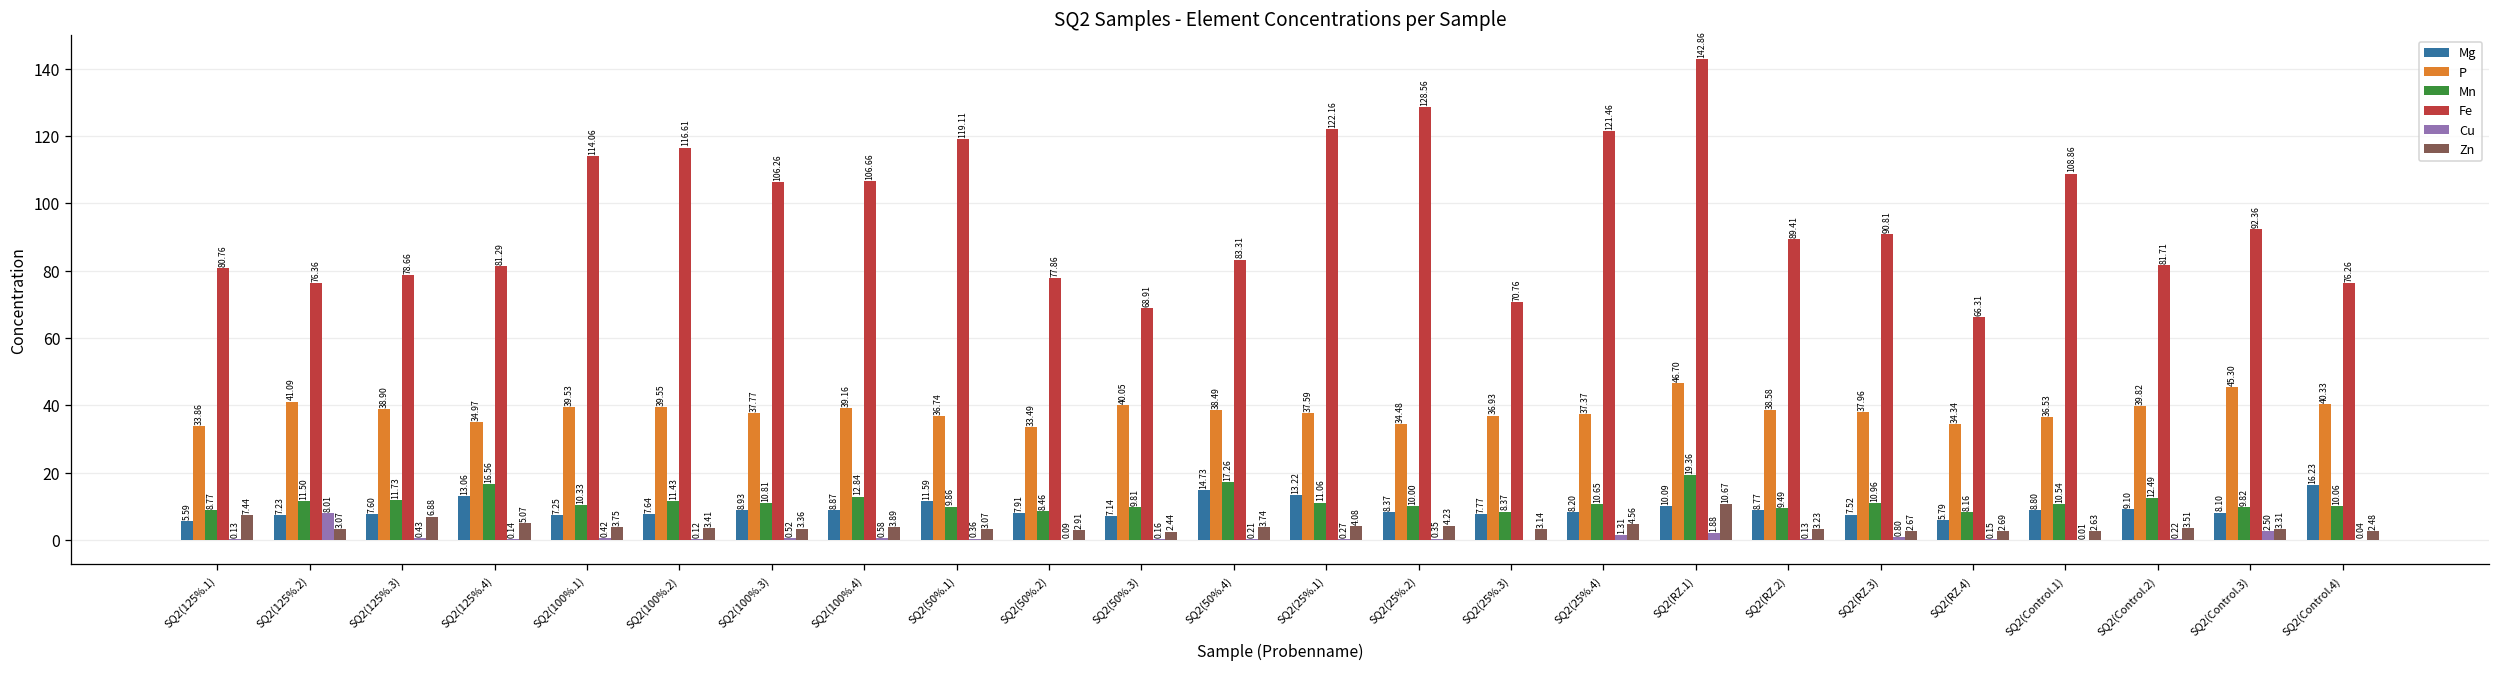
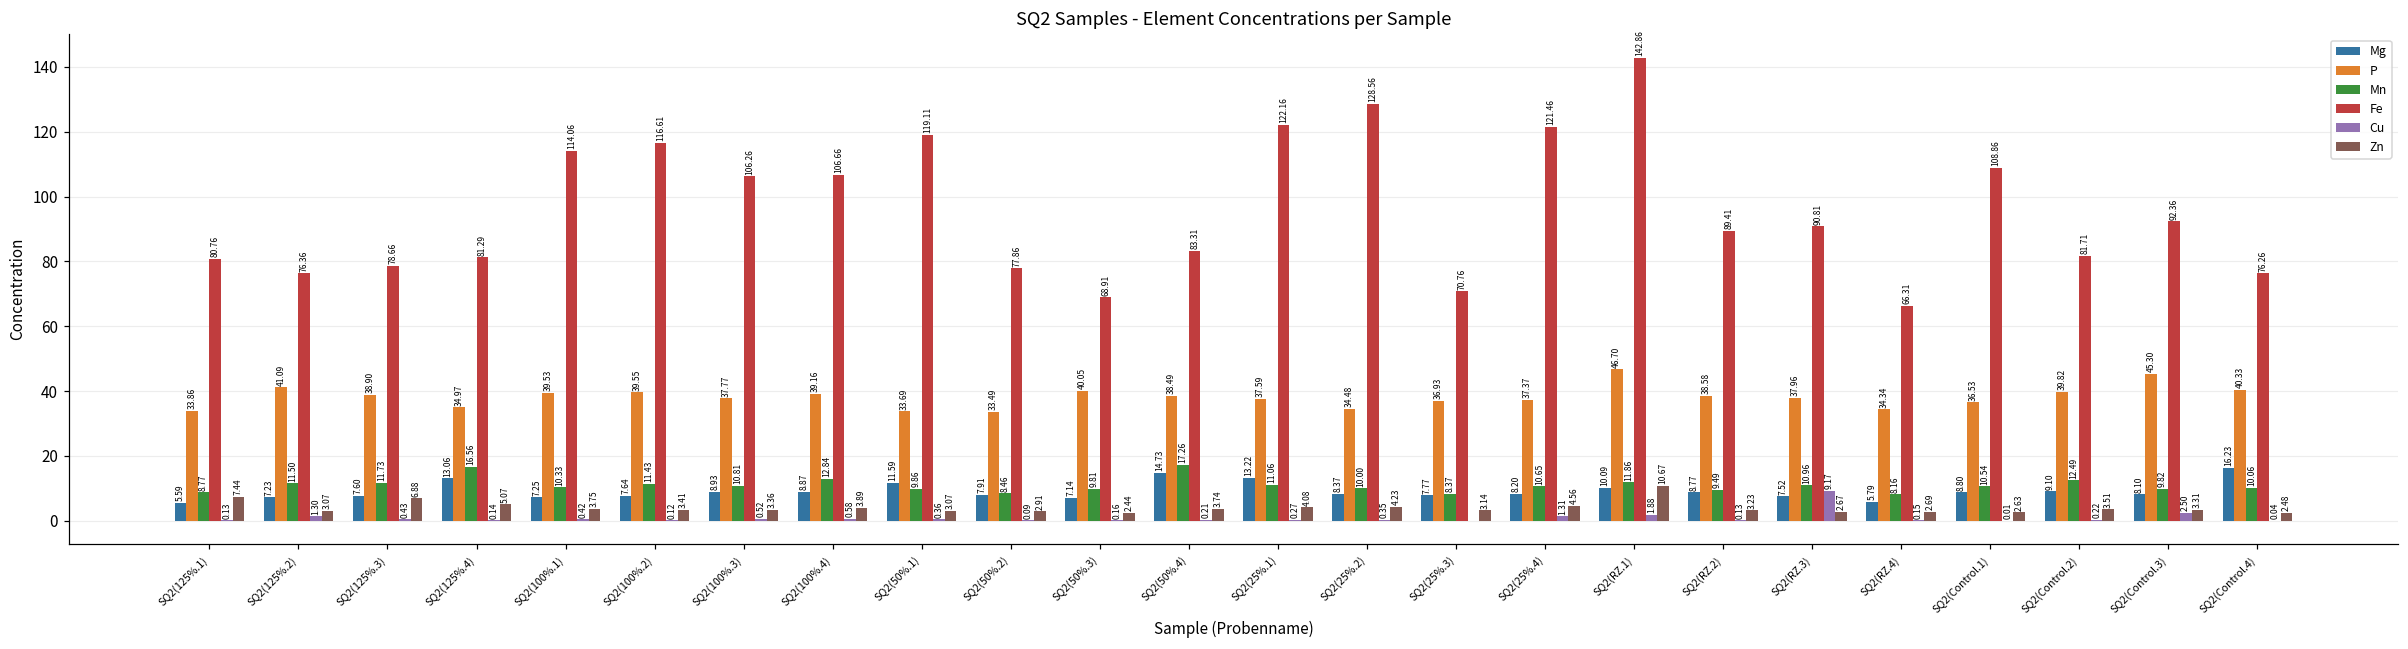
Cu, SQ2(125%.2): 8.01 -> 1.30
P, SQ2(50%.1): 36.74 -> 33.69
Mn, SQ2(RZ.1): 19.36 -> 11.86
Cu, SQ2(RZ.3): 0.80 -> 9.17
